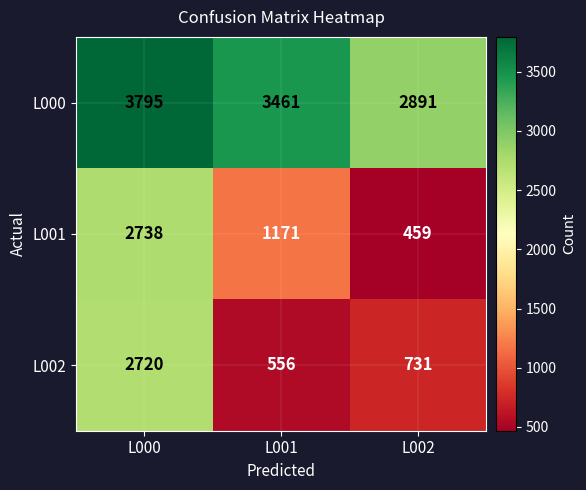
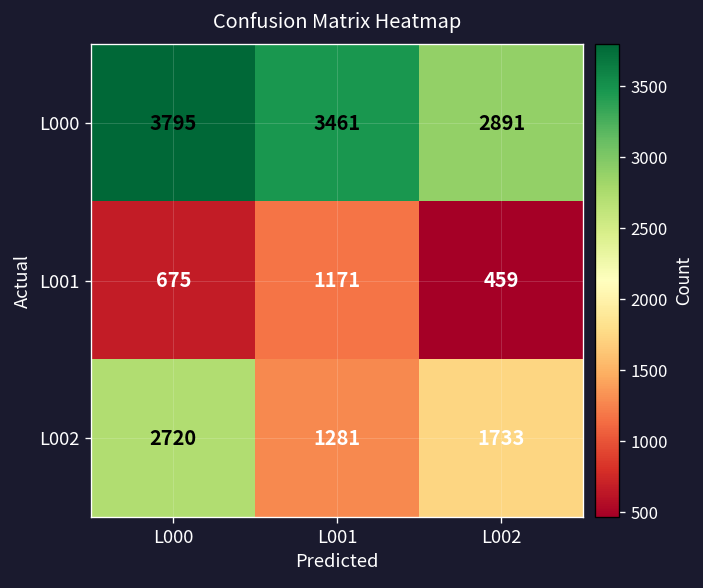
L001, L000: 2738 -> 675
L002, L001: 556 -> 1281
L002, L002: 731 -> 1733
